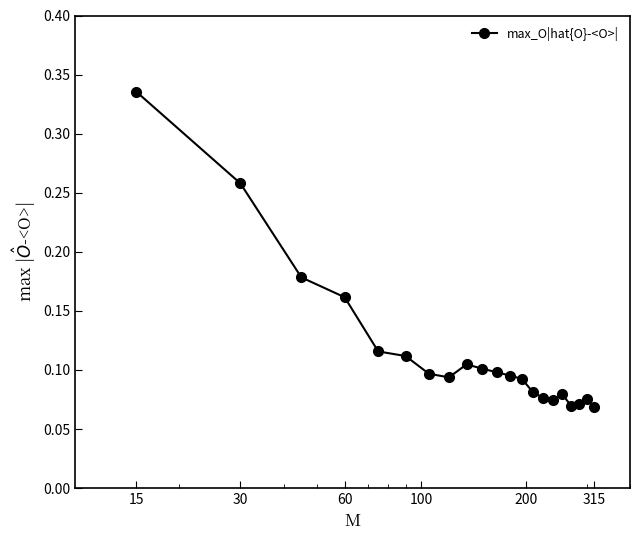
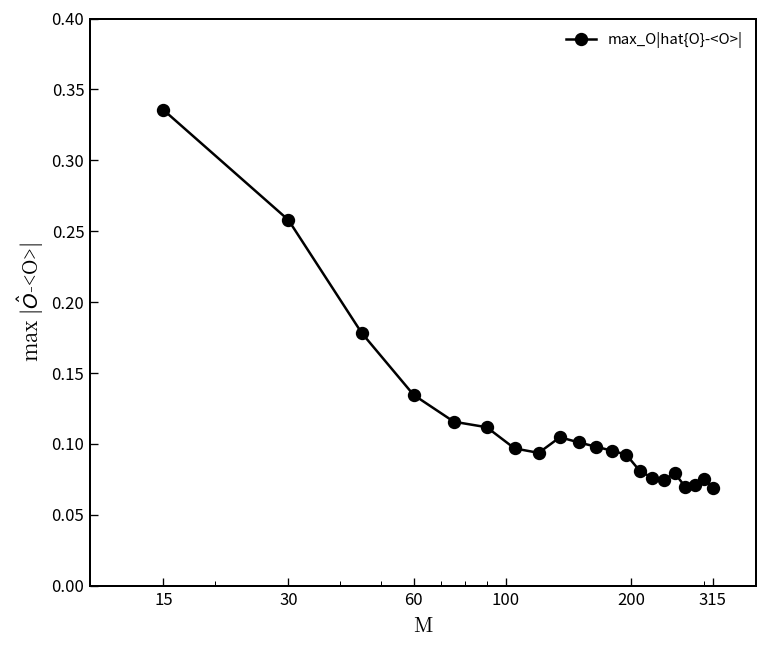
60: 0.162 -> 0.135
